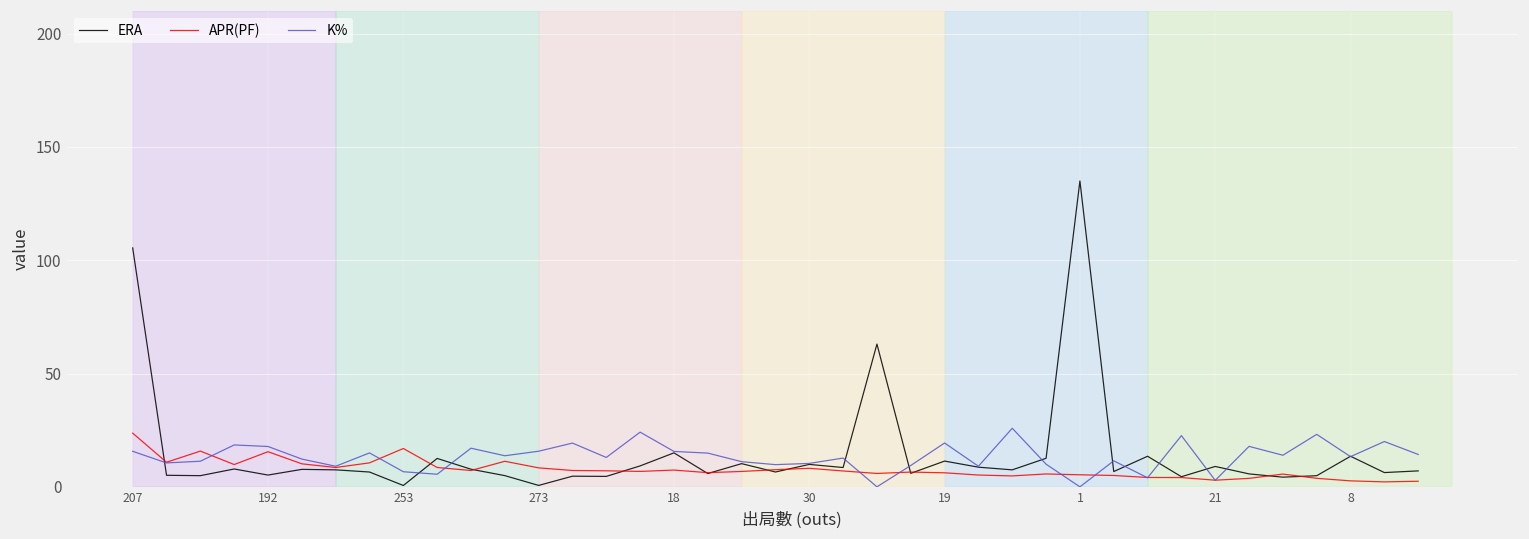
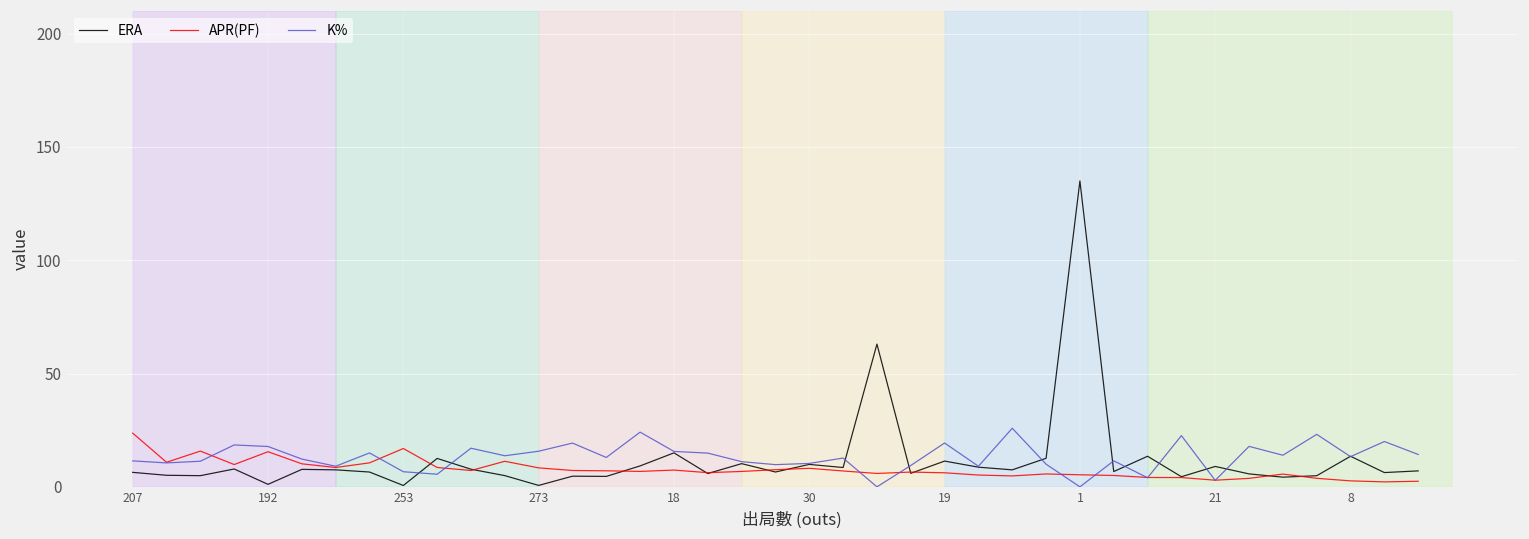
ERA, 207: 105 -> 6
K%, 207: 16 -> 11
ERA, 192: 5 -> 1
